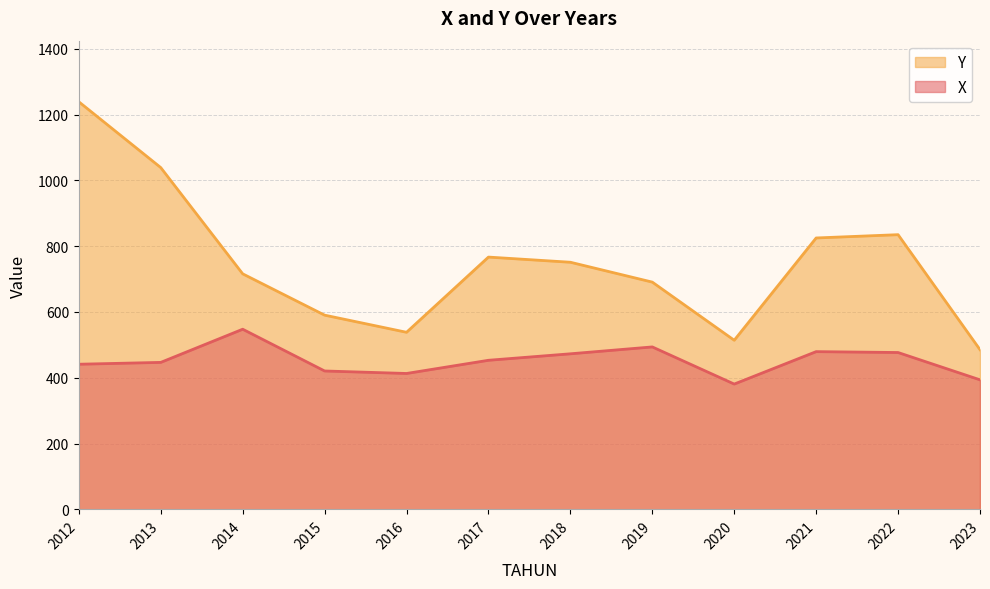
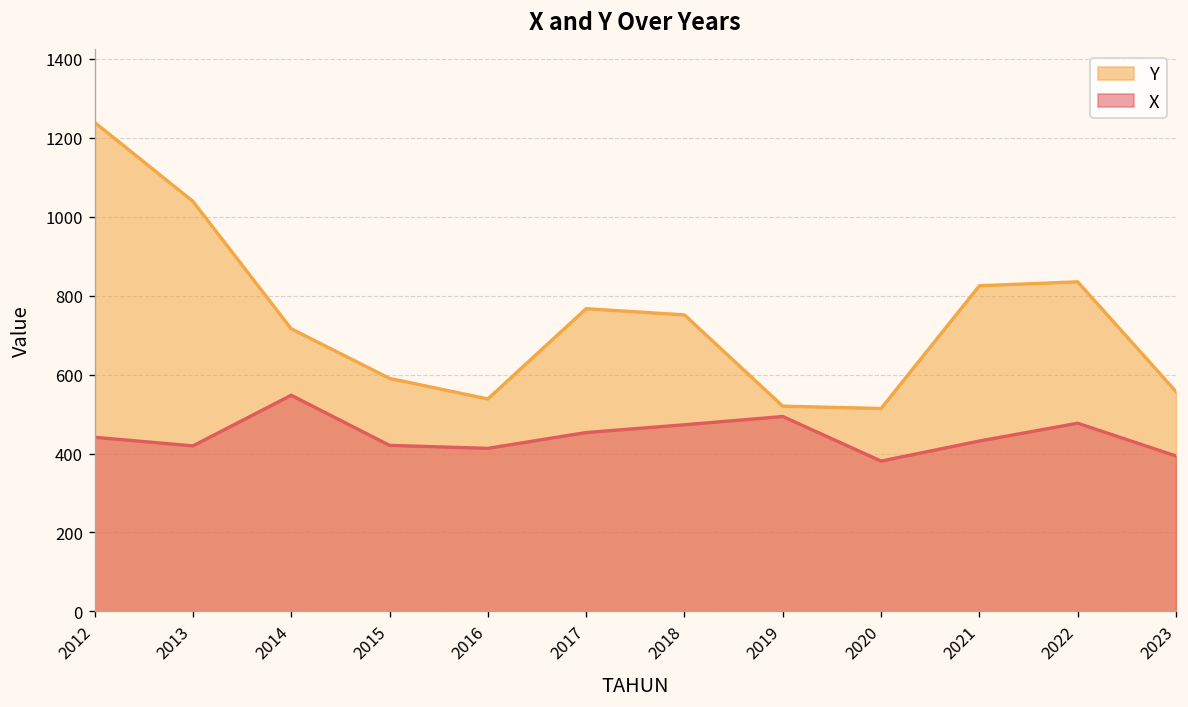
X, 2013: 450 -> 420
Y, 2019: 690 -> 520
X, 2021: 480 -> 430
Y, 2023: 490 -> 560
